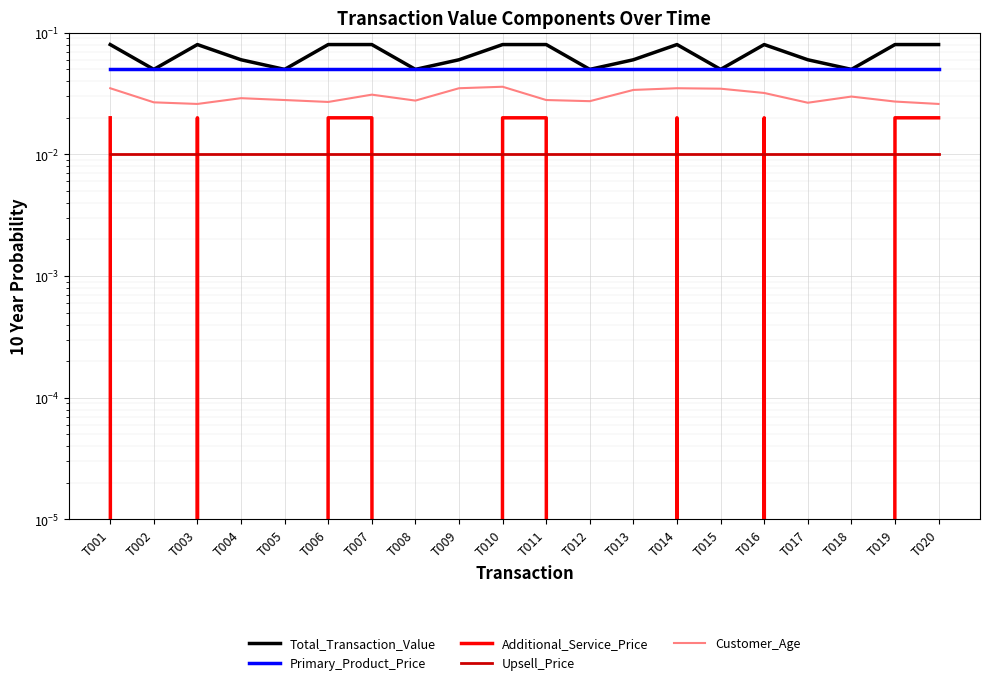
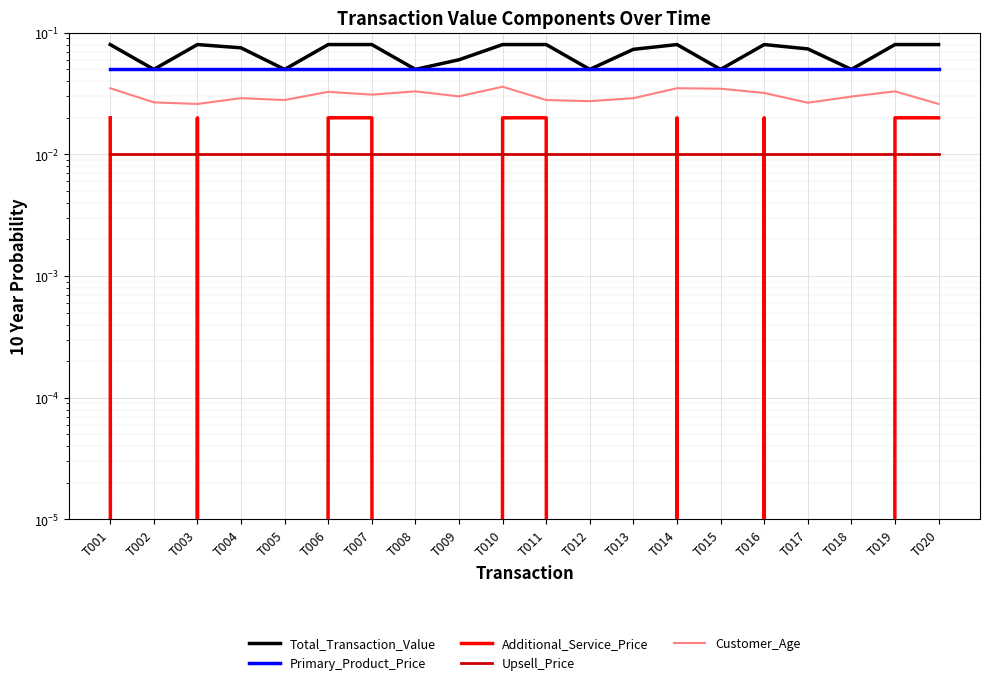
Total_Transaction_Value, T004: 0.06 -> 0.08
Customer_Age, T006: 0.027 -> 0.033
Customer_Age, T008: 0.028 -> 0.033
Customer_Age, T009: 0.035 -> 0.030
Total_Transaction_Value, T013: 0.06 -> 0.07
Customer_Age, T013: 0.034 -> 0.029
Total_Transaction_Value, T017: 0.06 -> 0.07
Customer_Age, T019: 0.027 -> 0.033
